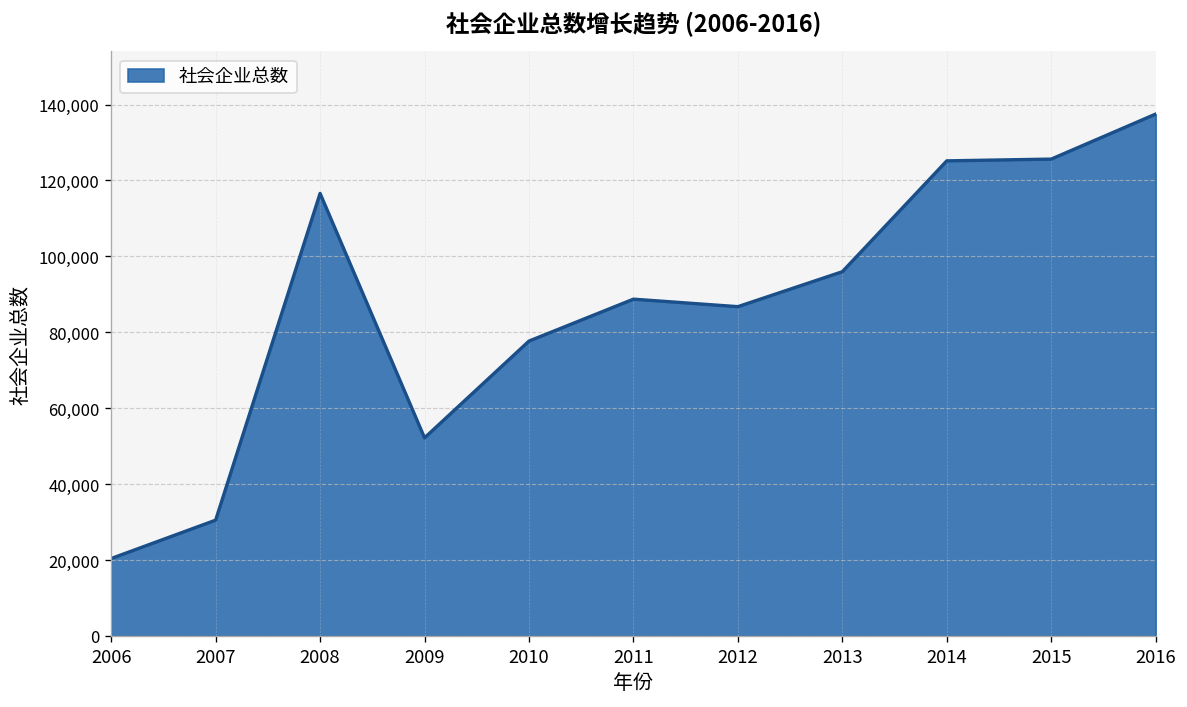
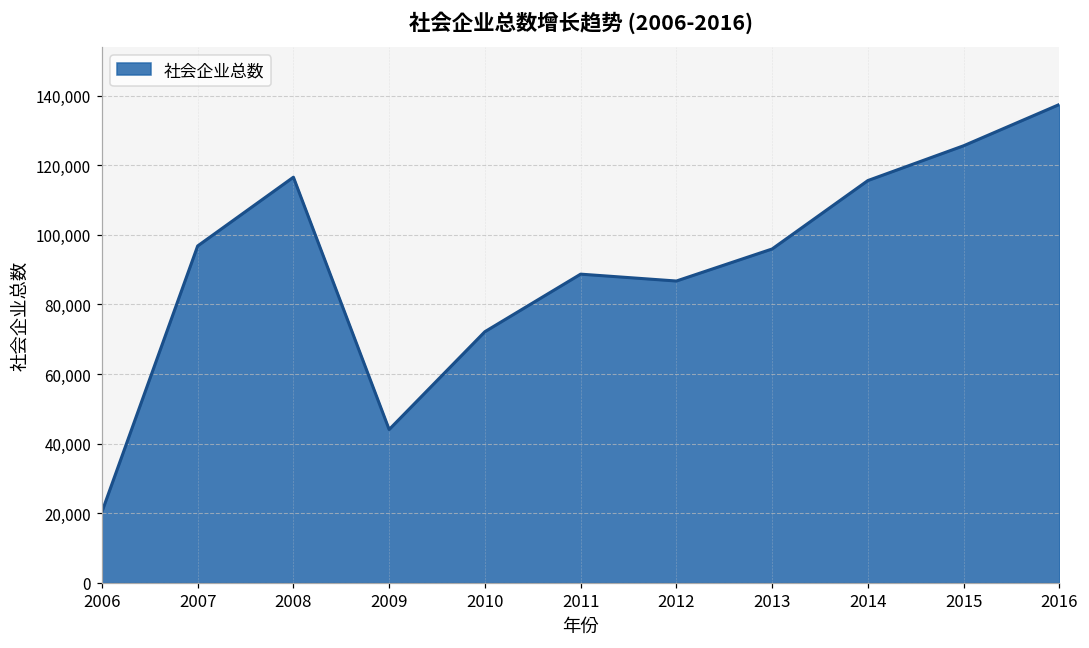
2007: 30,000 -> 97,000
2009: 52,000 -> 44,000
2010: 78,000 -> 72,000
2014: 125,000 -> 116,000
